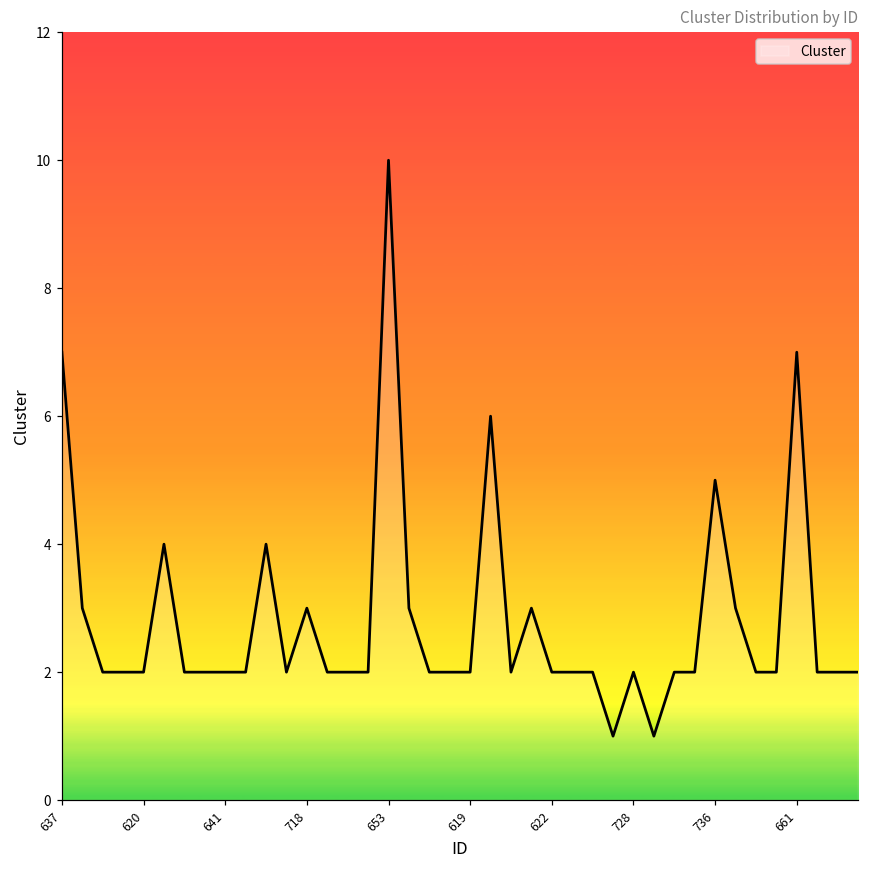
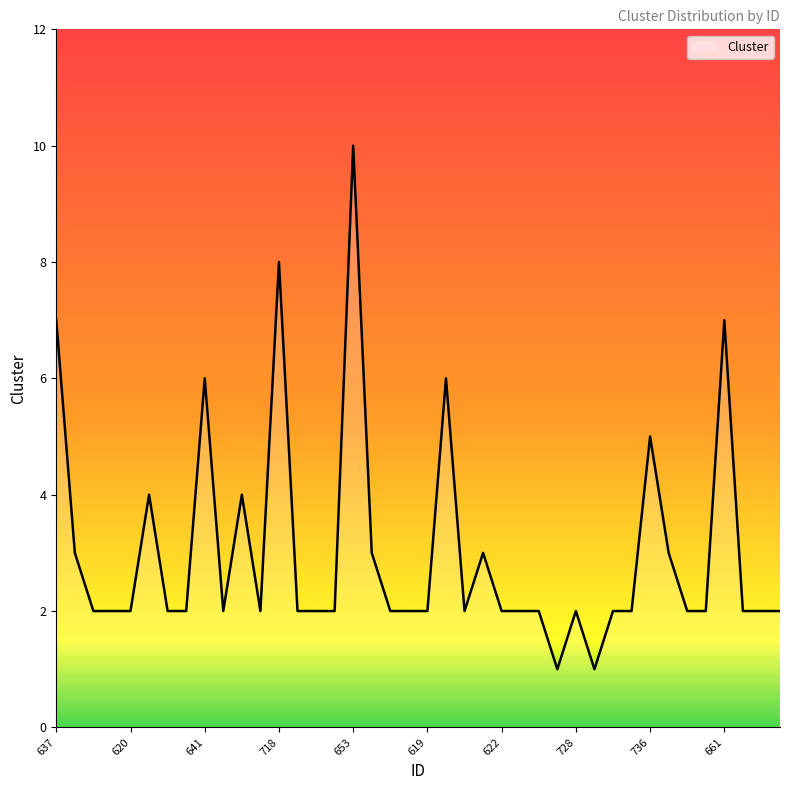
641: 2 -> 6
718: 3 -> 8
